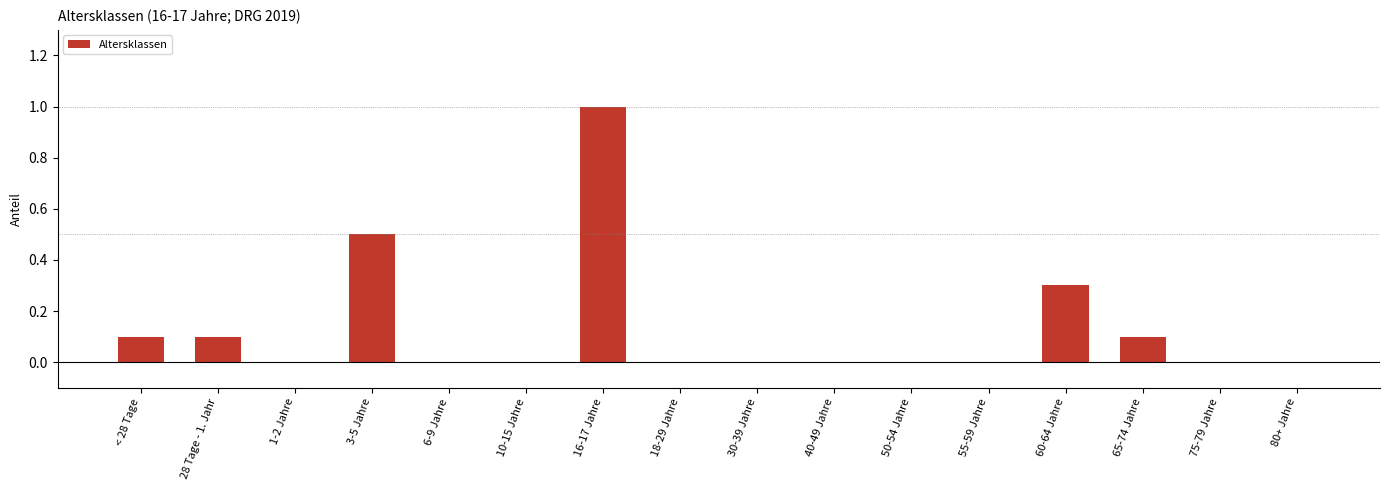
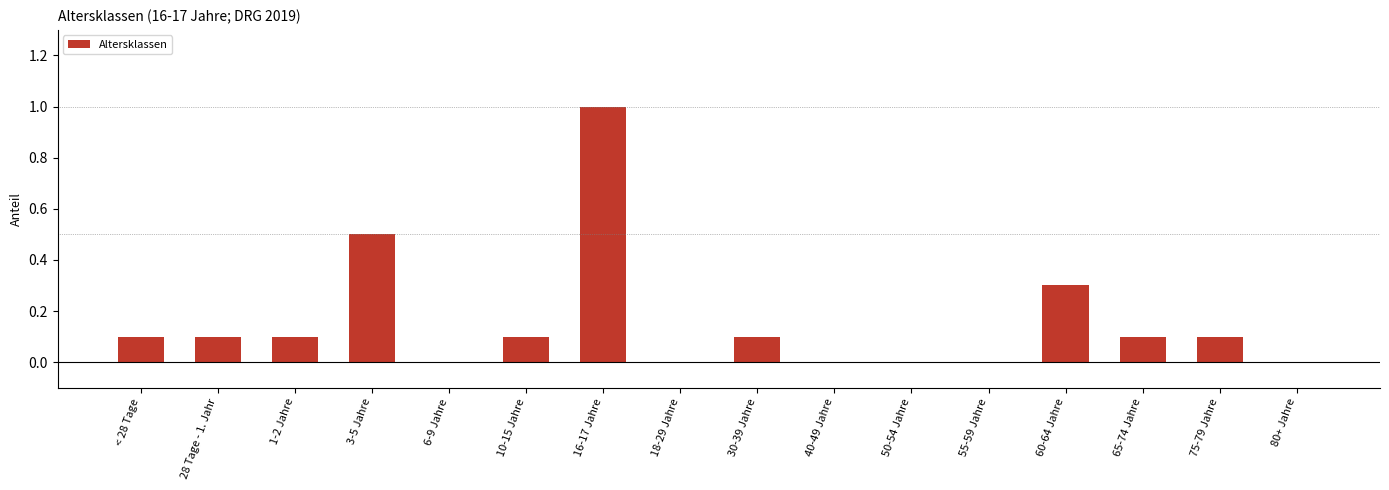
1-2 Jahre: 0.0 -> 0.1
10-15 Jahre: 0.0 -> 0.1
30-39 Jahre: 0.0 -> 0.1
75-79 Jahre: 0.0 -> 0.1
